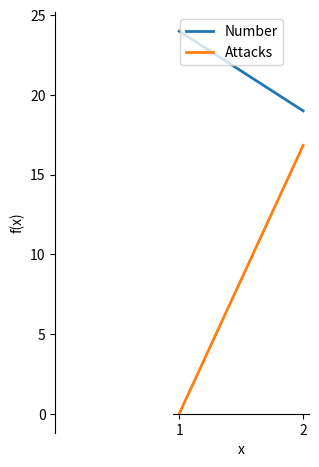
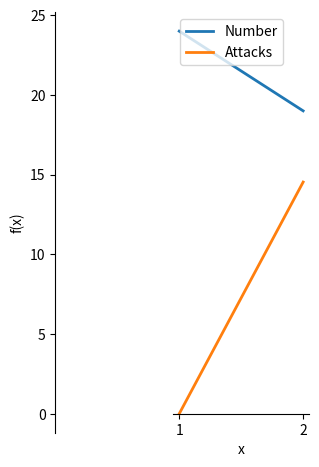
Attacks, 2: 16.8 -> 14.5
